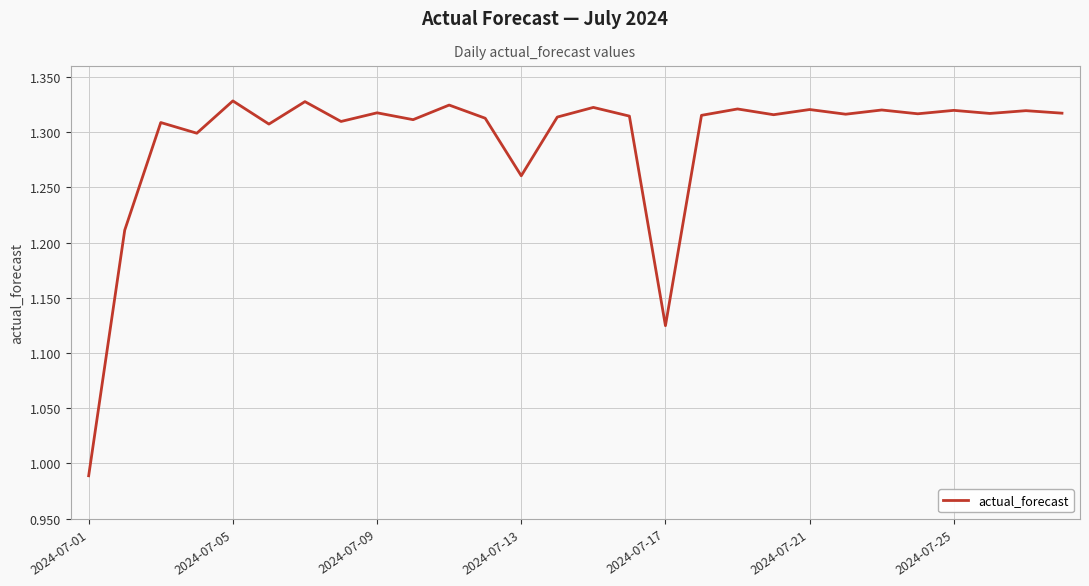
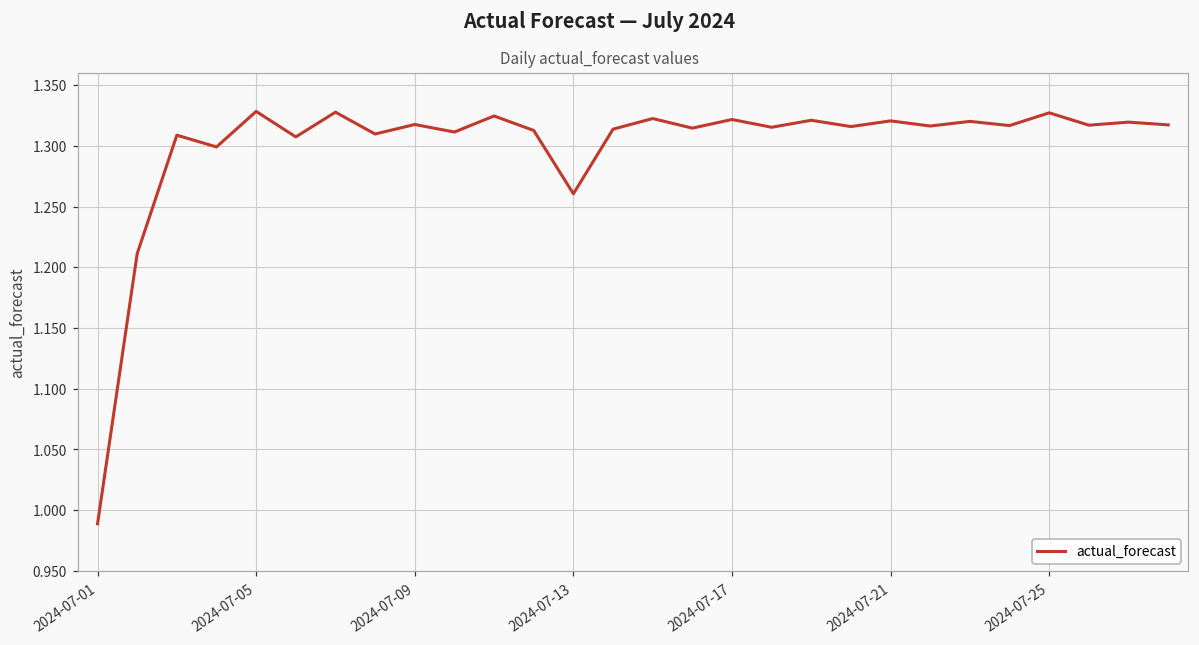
2024-07-17: 1.125 -> 1.322
2024-07-25: 1.320 -> 1.327
